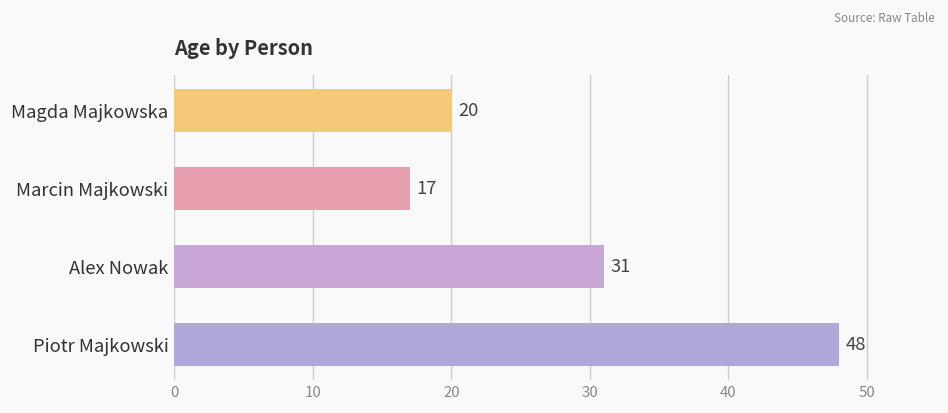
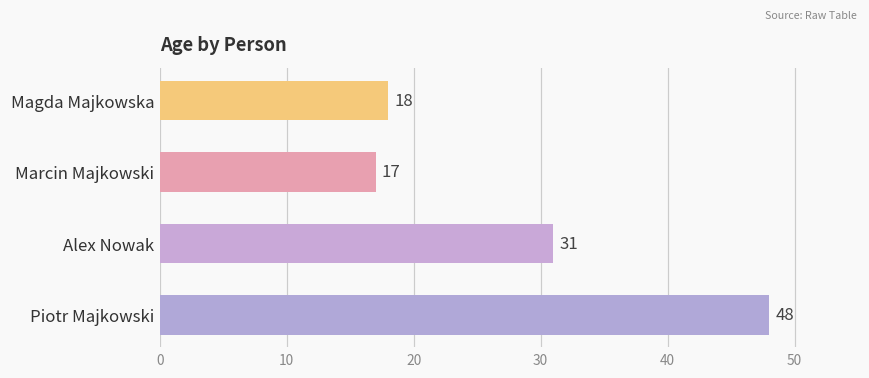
Magda Majkowska: 20 -> 18
